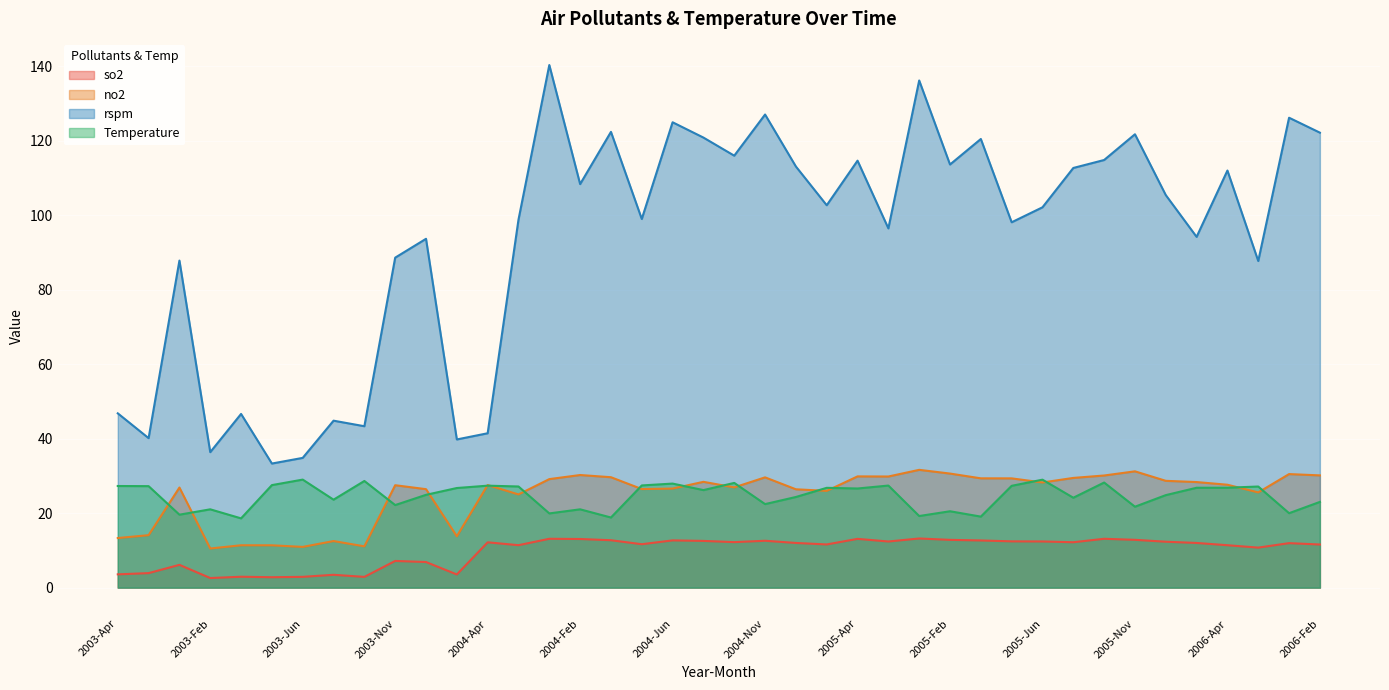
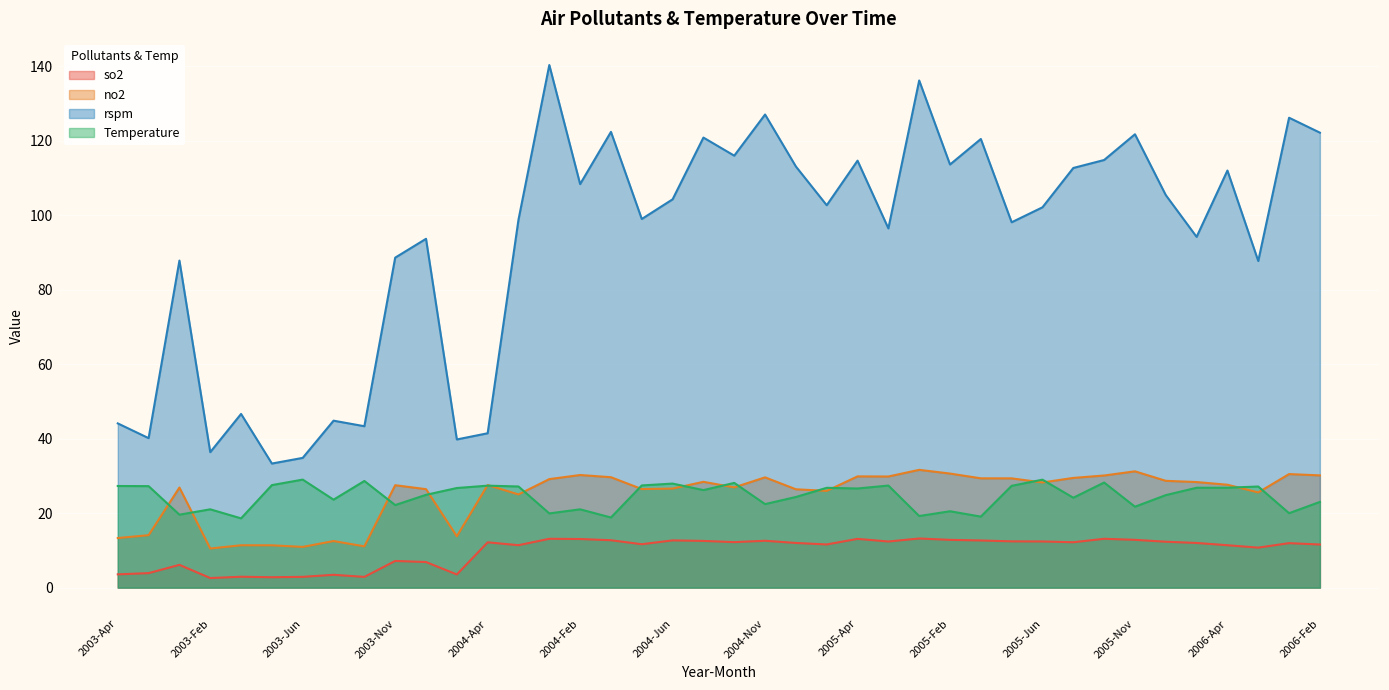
rspm, 2003-Apr: 47 -> 44
rspm, 2004-Jun: 125 -> 104
